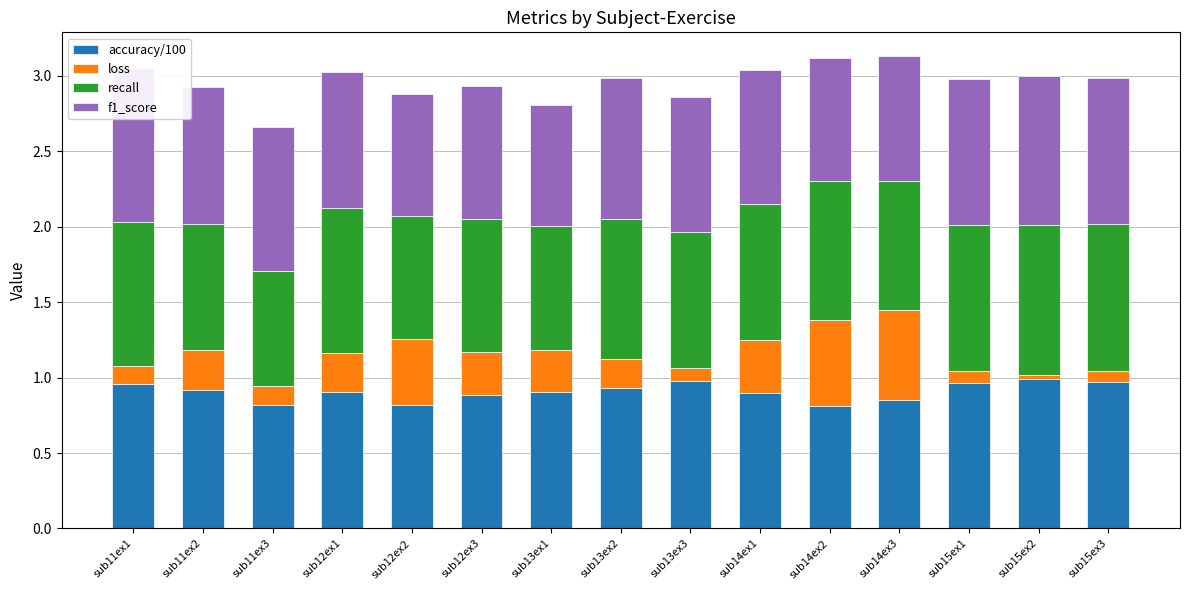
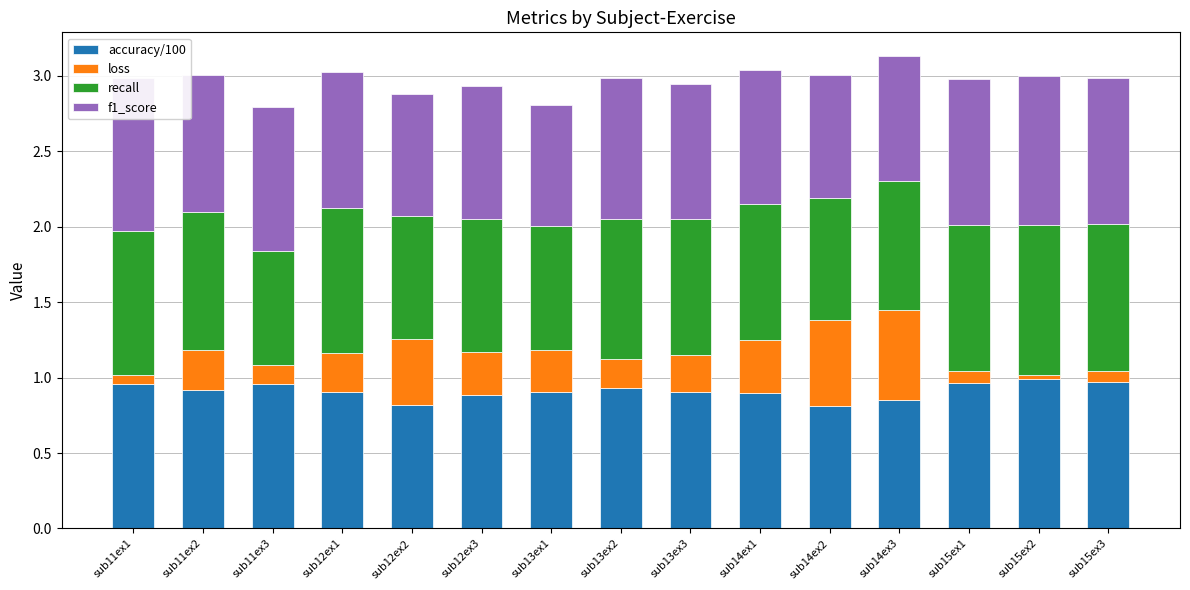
loss, sub11ex1: 0.12 -> 0.06
recall, sub11ex2: 0.83 -> 0.92
accuracy/100, sub11ex3: 0.82 -> 0.96
accuracy/100, sub13ex3: 0.98 -> 0.90
loss, sub13ex3: 0.08 -> 0.25
recall, sub14ex2: 0.93 -> 0.81
